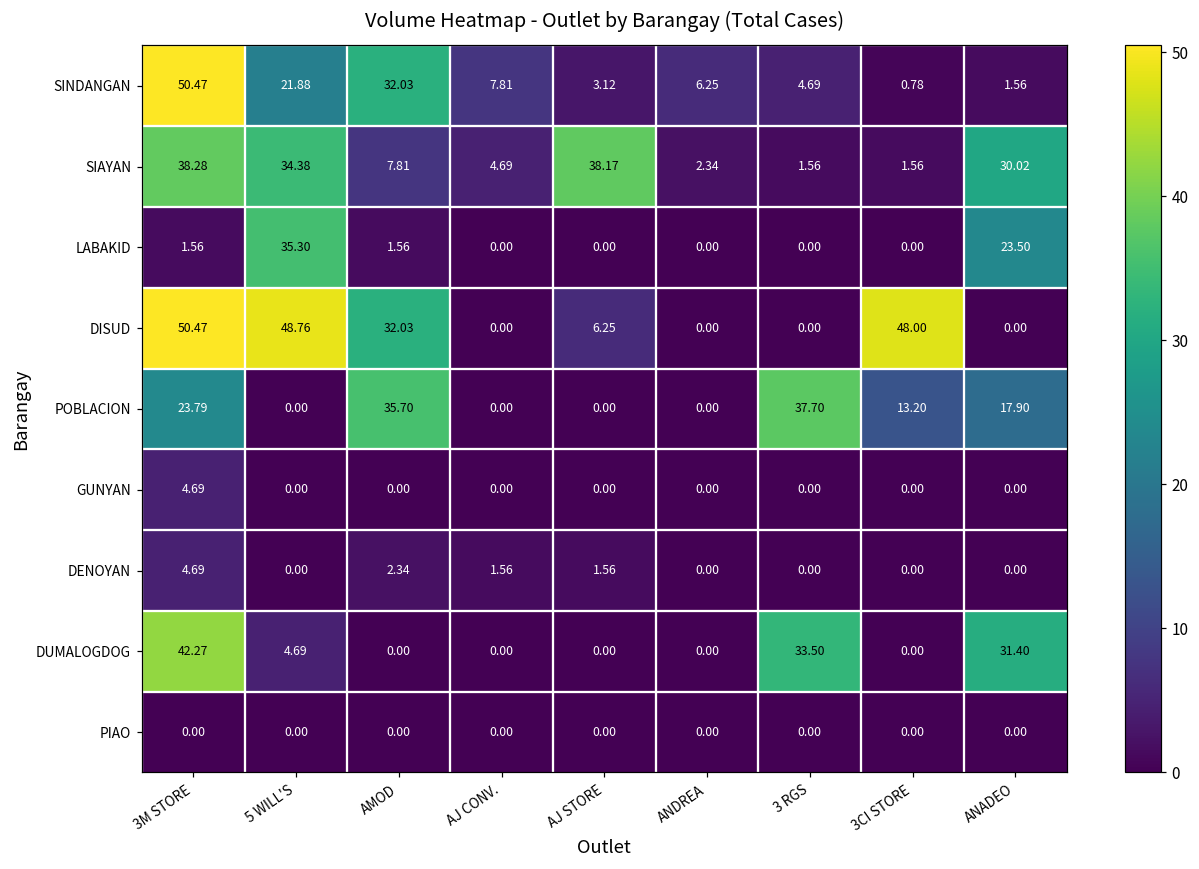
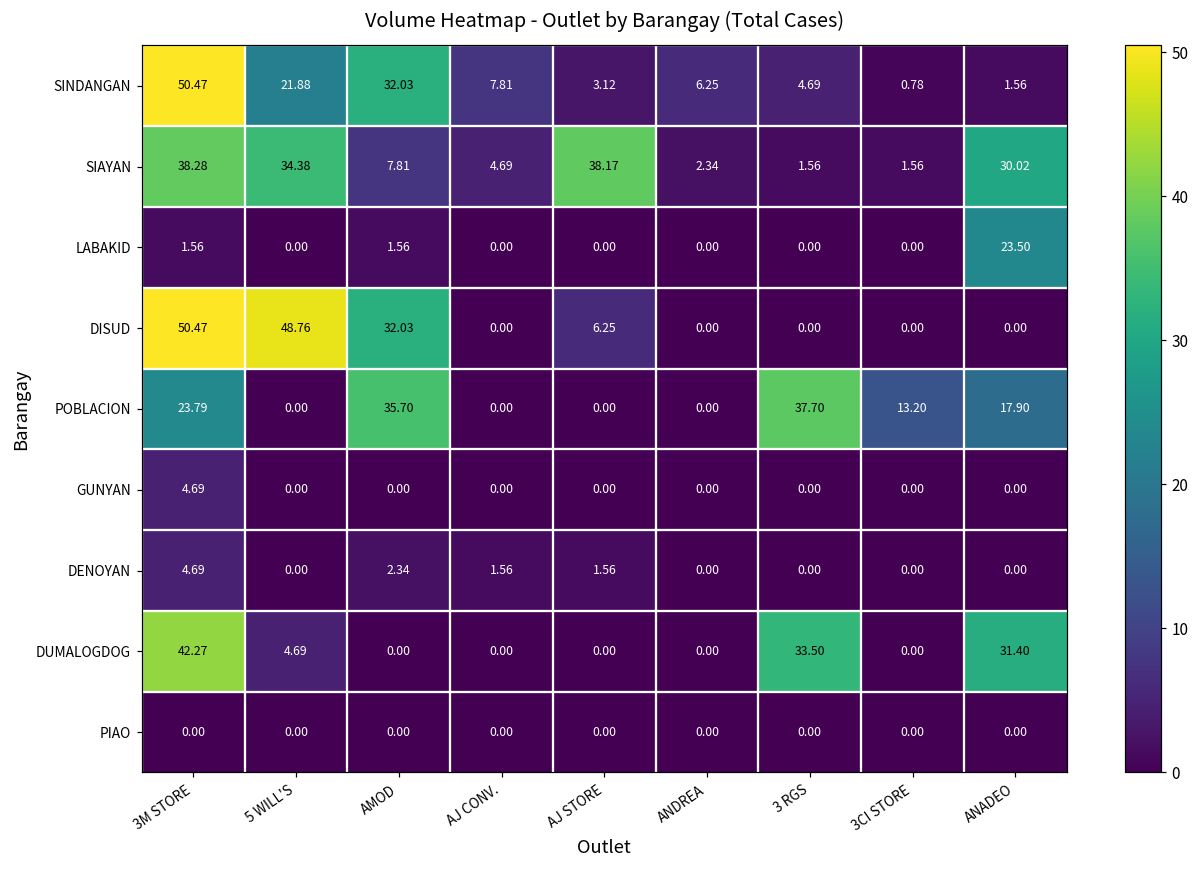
LABAKID, 5 WILL'S: 35.30 -> 0.00
DISUD, 3CI STORE: 48.00 -> 0.00
